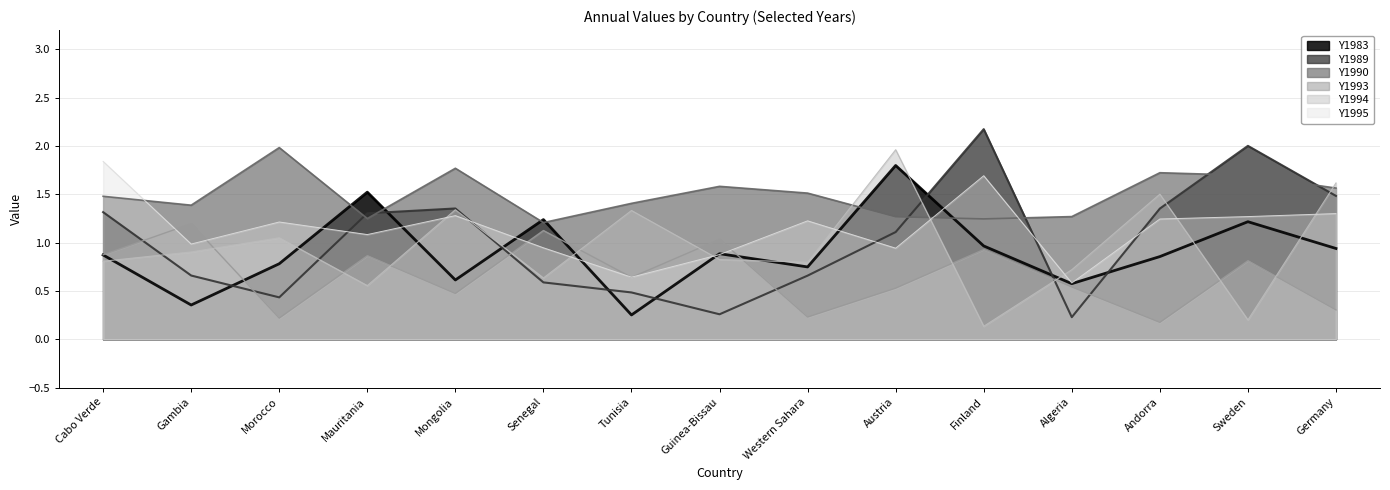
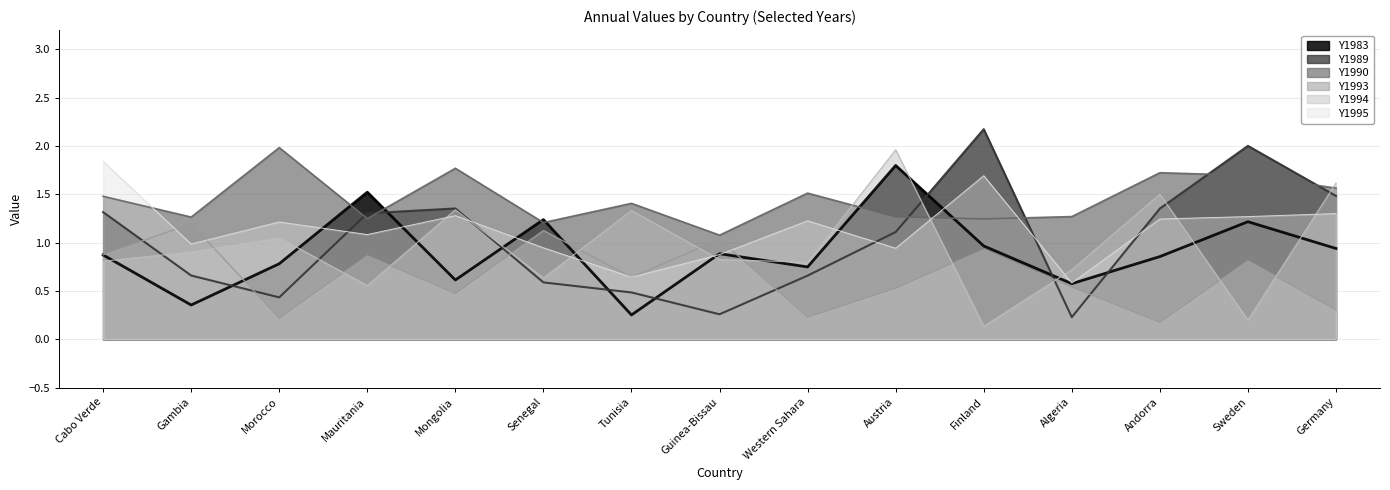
Y1990, Gambia: 1.4 -> 1.3
Y1990, Guinea-Bissau: 1.6 -> 1.1
